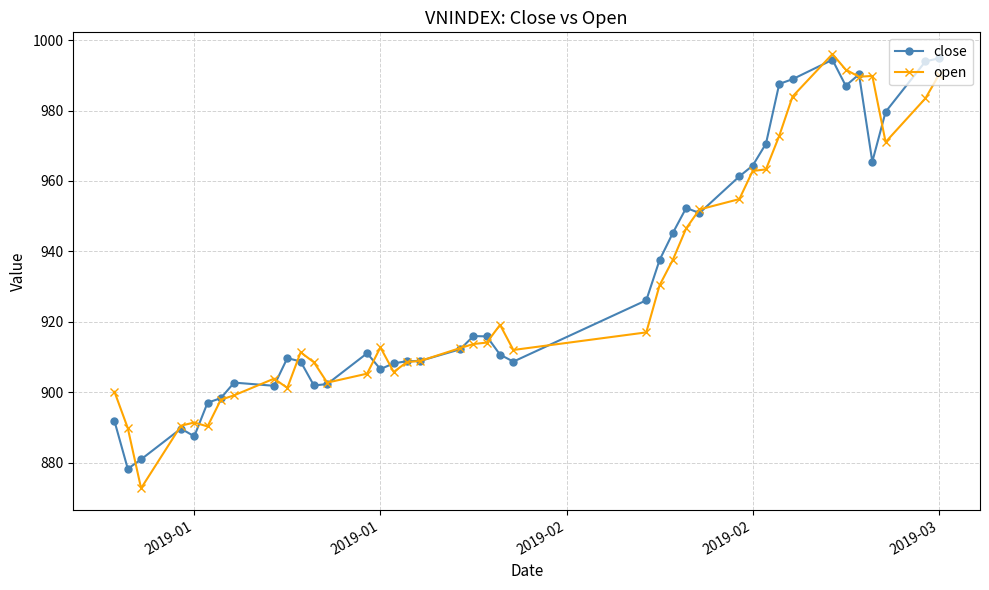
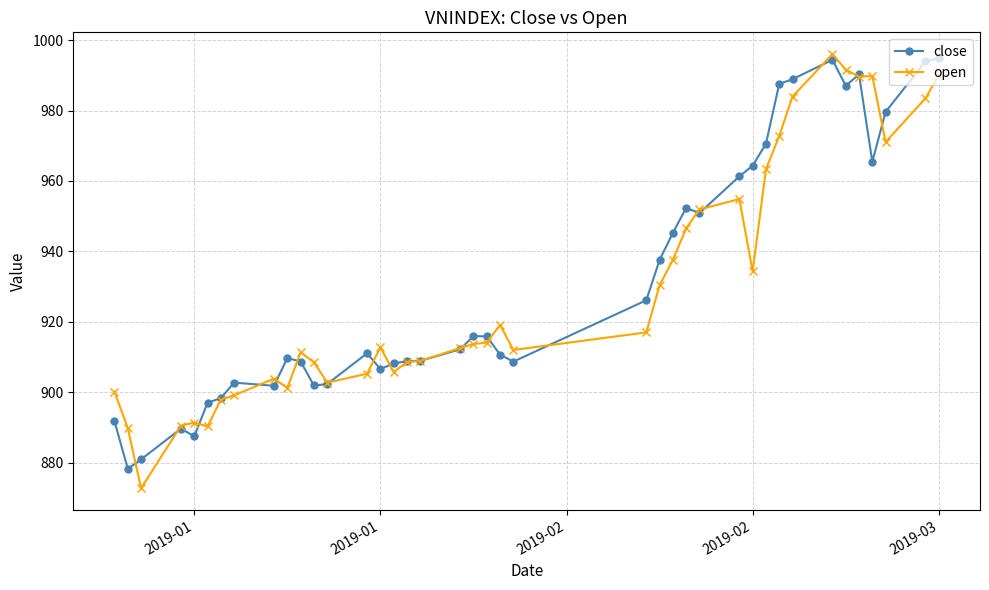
open, 2019-02: 963 -> 934
